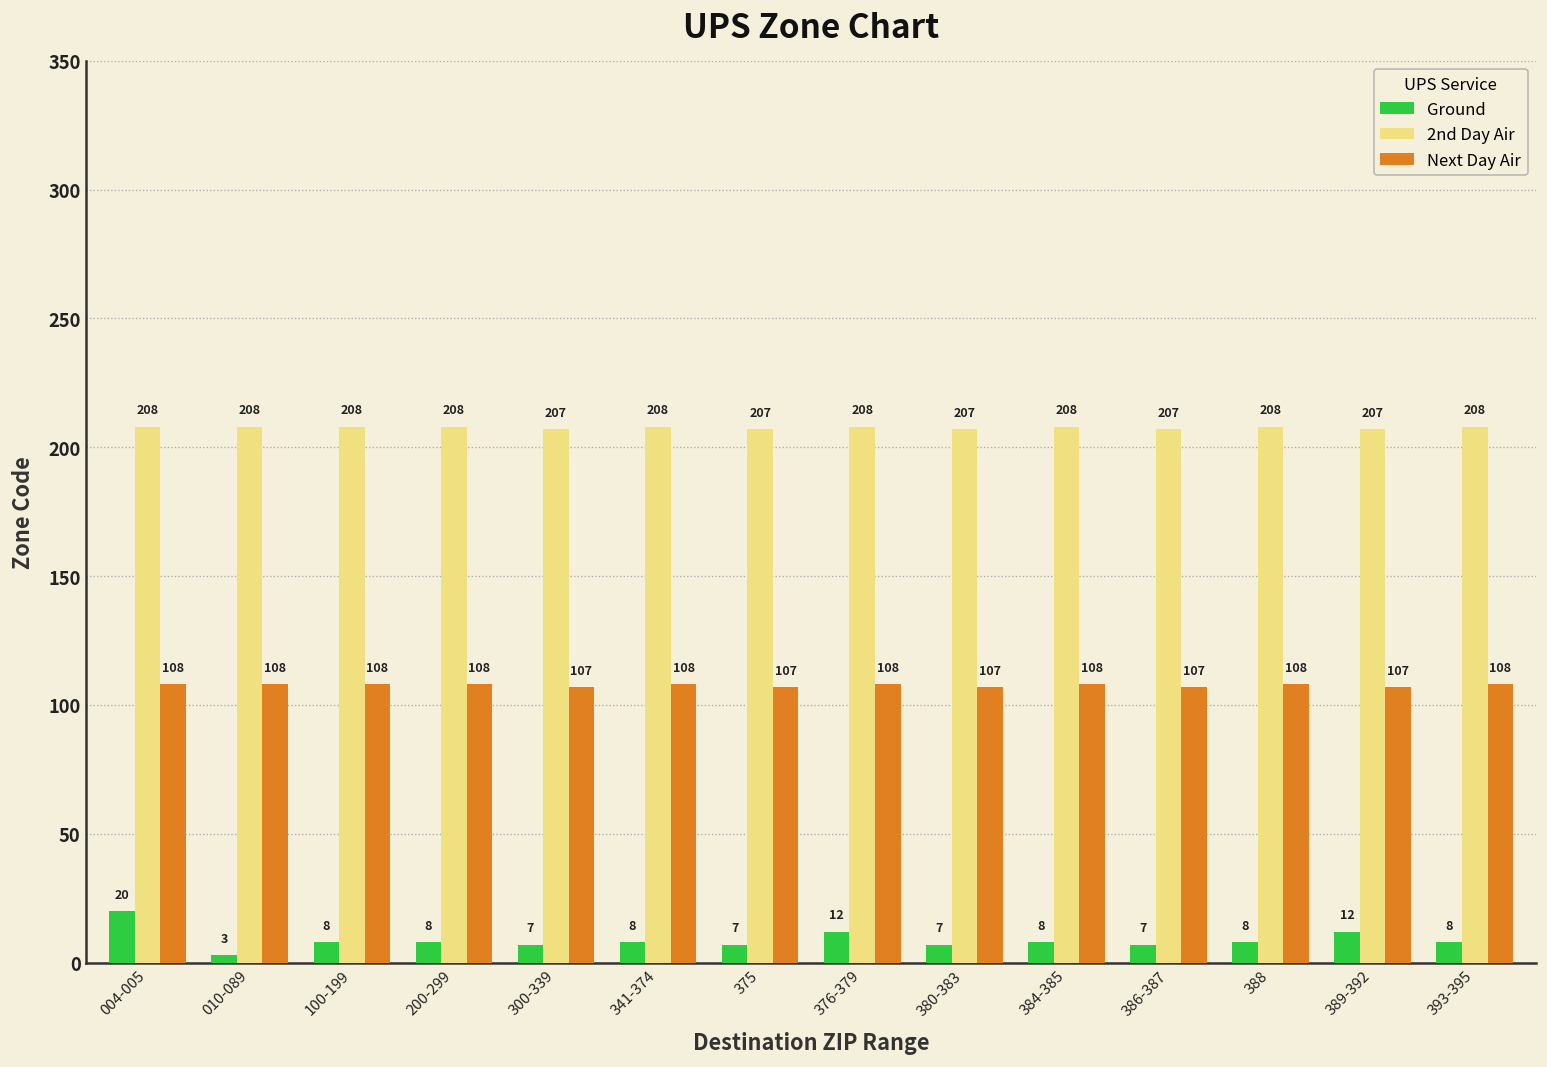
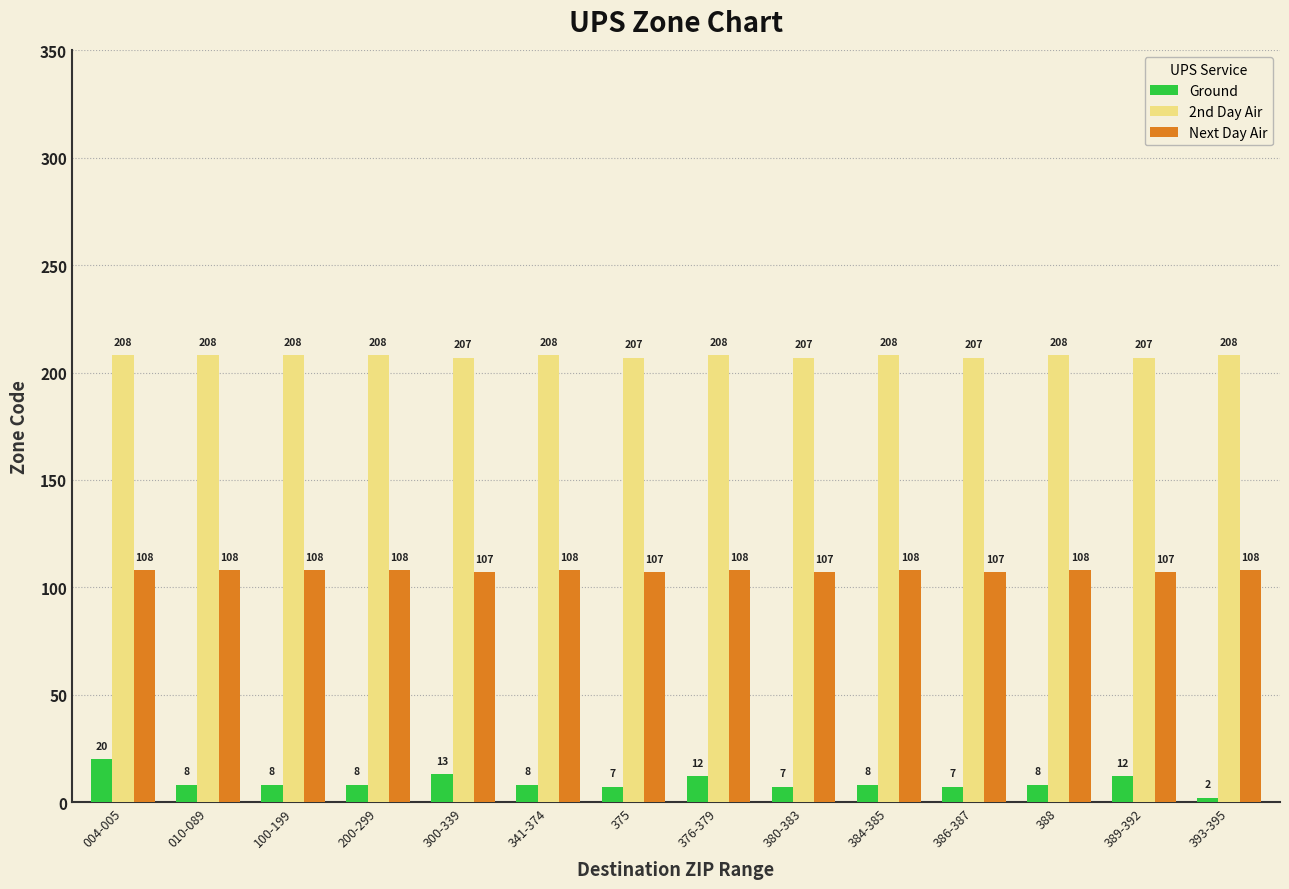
Ground, 010-089: 3 -> 8
Ground, 300-339: 7 -> 13
Ground, 393-395: 8 -> 2
